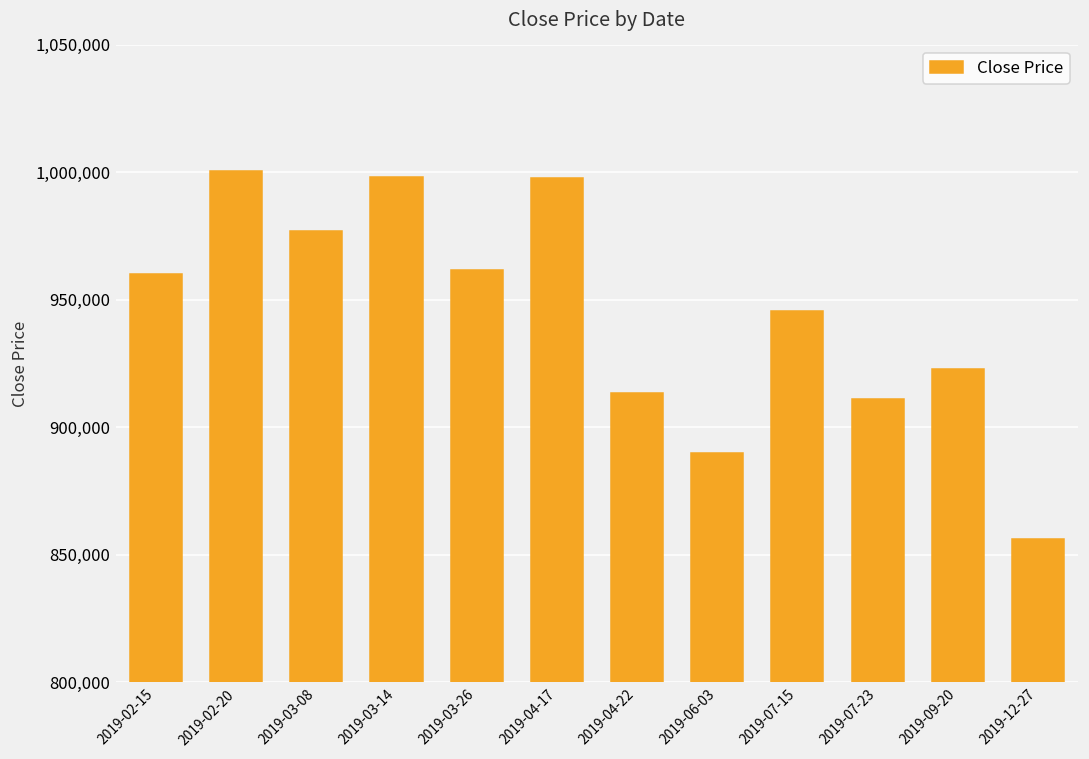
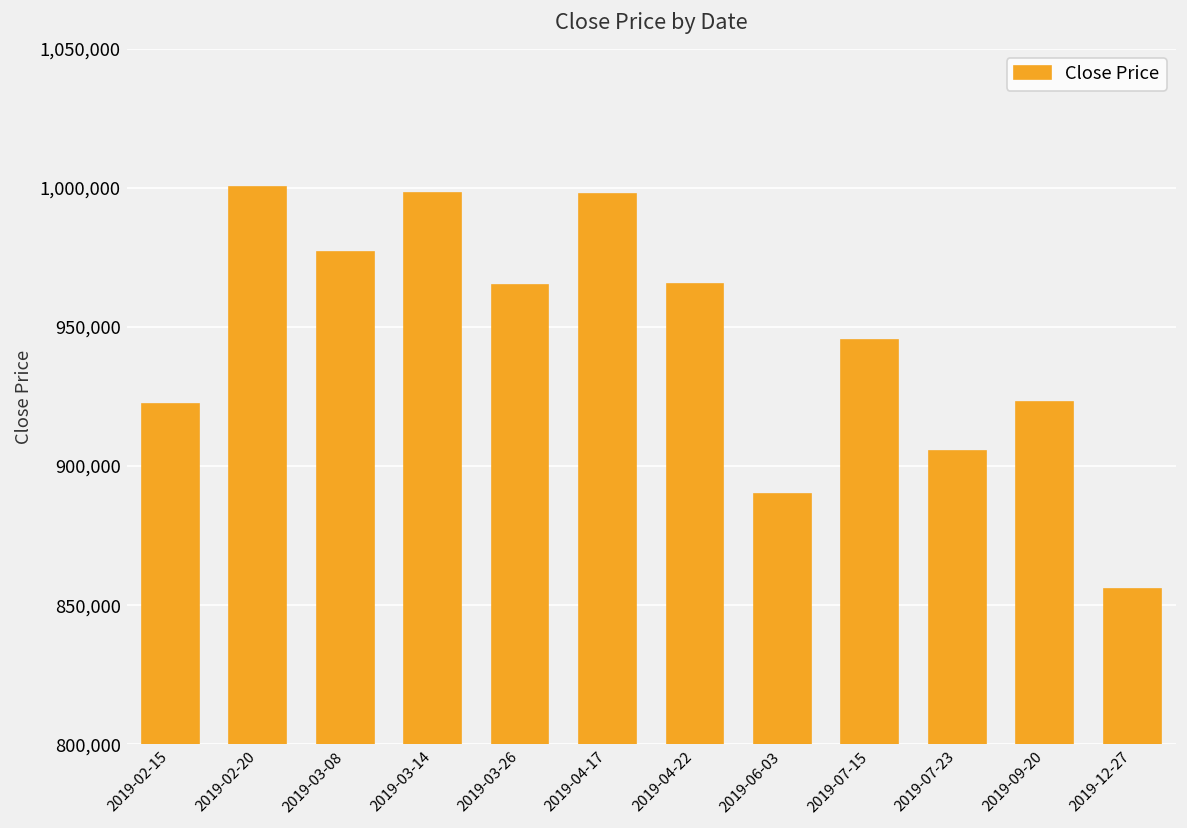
2019-02-15: 960,000 -> 922,000
2019-03-26: 962,000 -> 965,000
2019-04-22: 913,000 -> 966,000
2019-07-23: 911,000 -> 906,000
